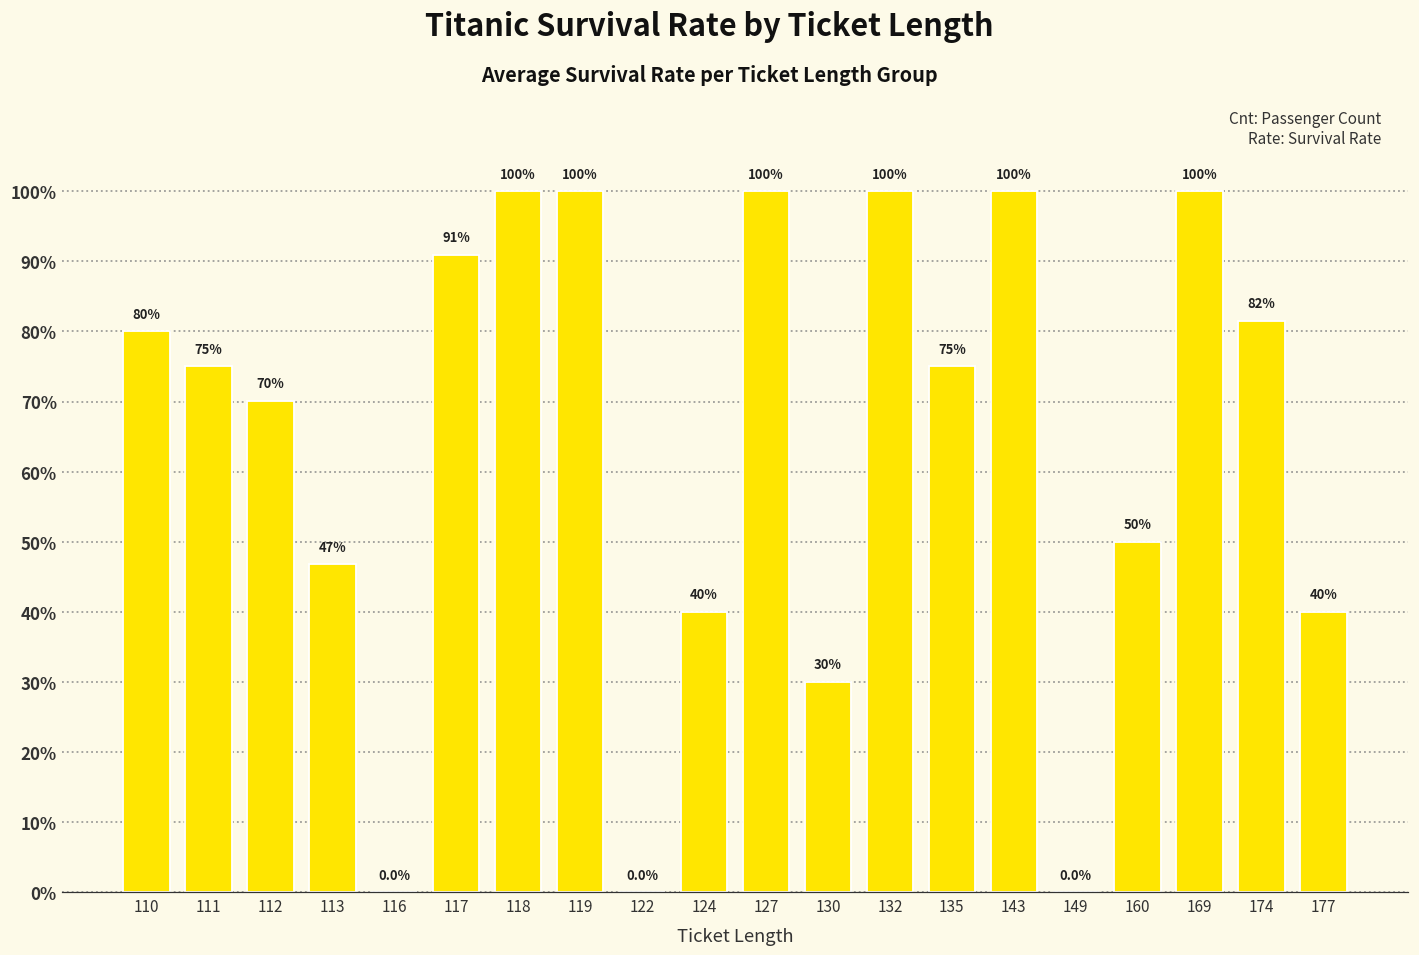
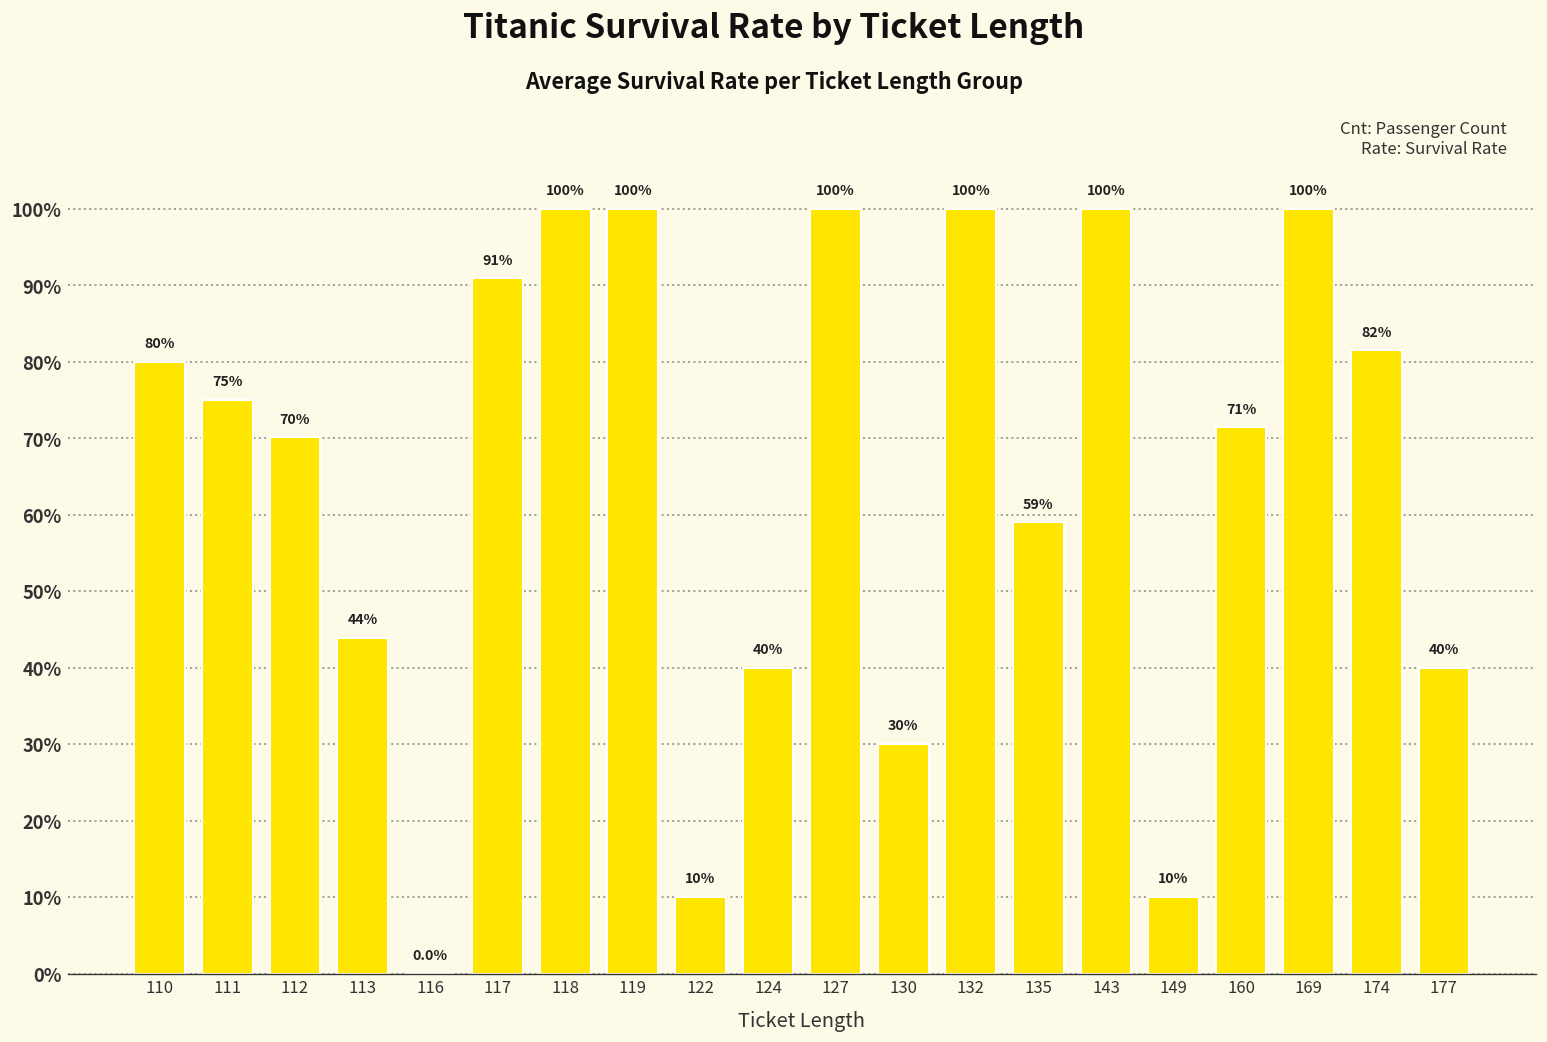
113: 47% -> 44%
122: 0.0% -> 10%
135: 75% -> 59%
149: 0.0% -> 10%
160: 50% -> 71%
